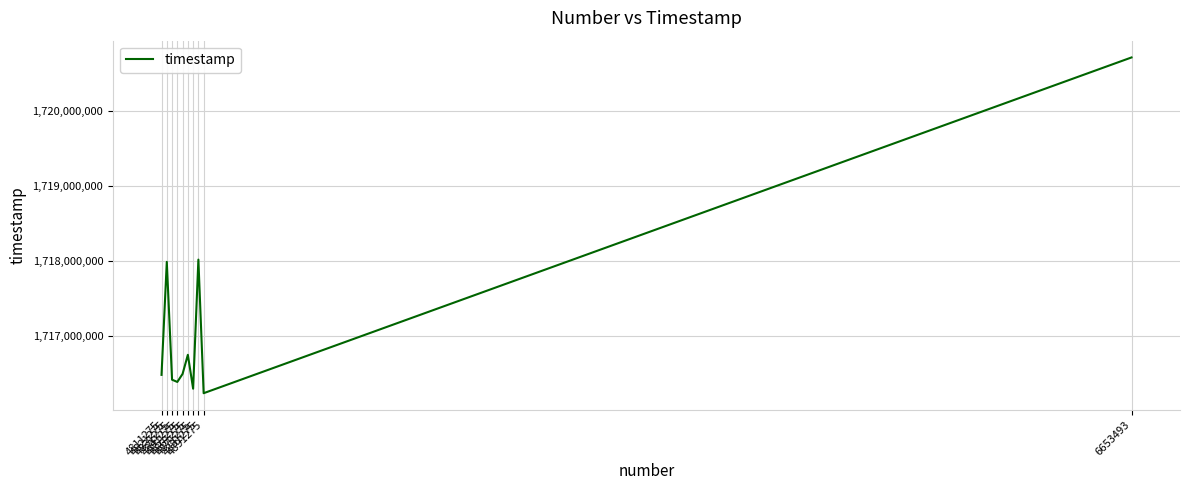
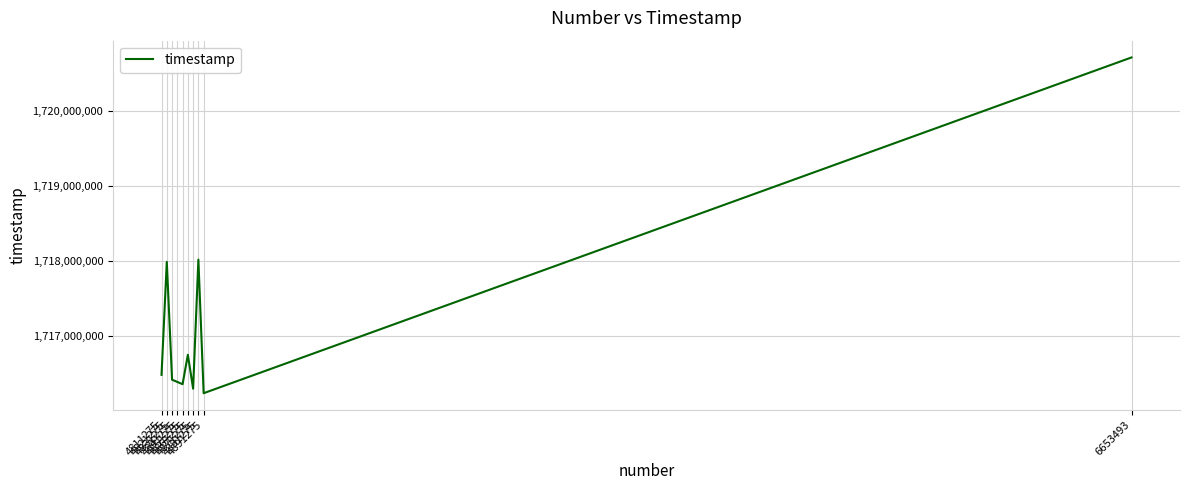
4851275: 1,716,500,000 -> 1,716,400,000
